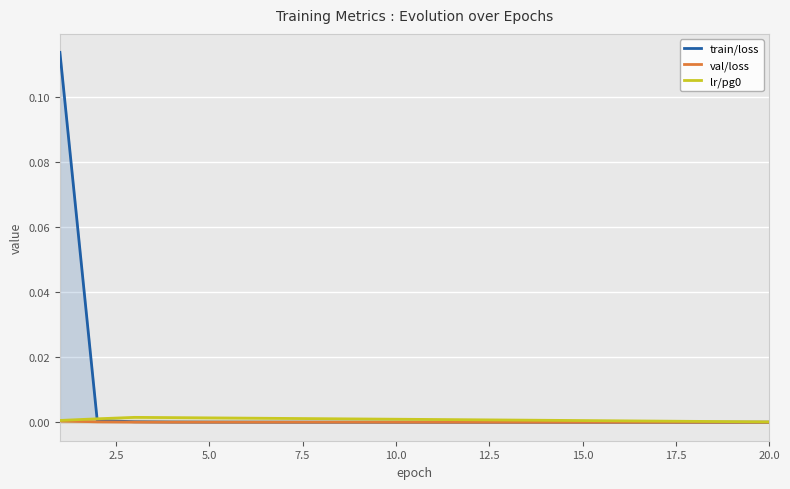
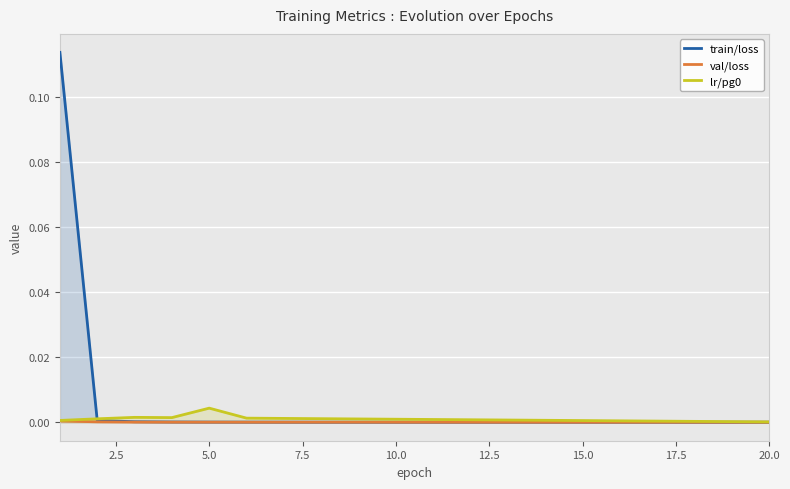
lr/pg0, 5.0: 0.001 -> 0.004
